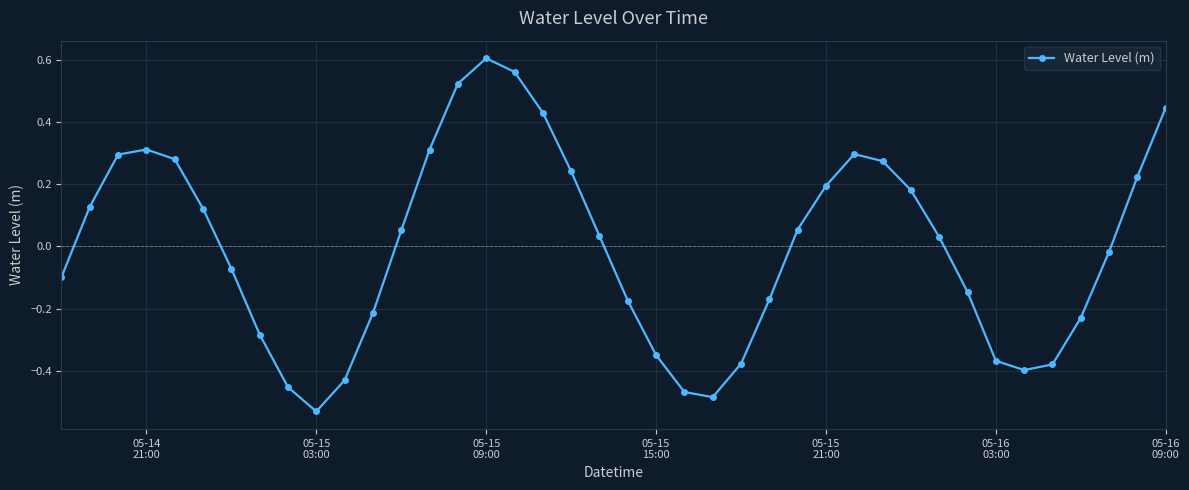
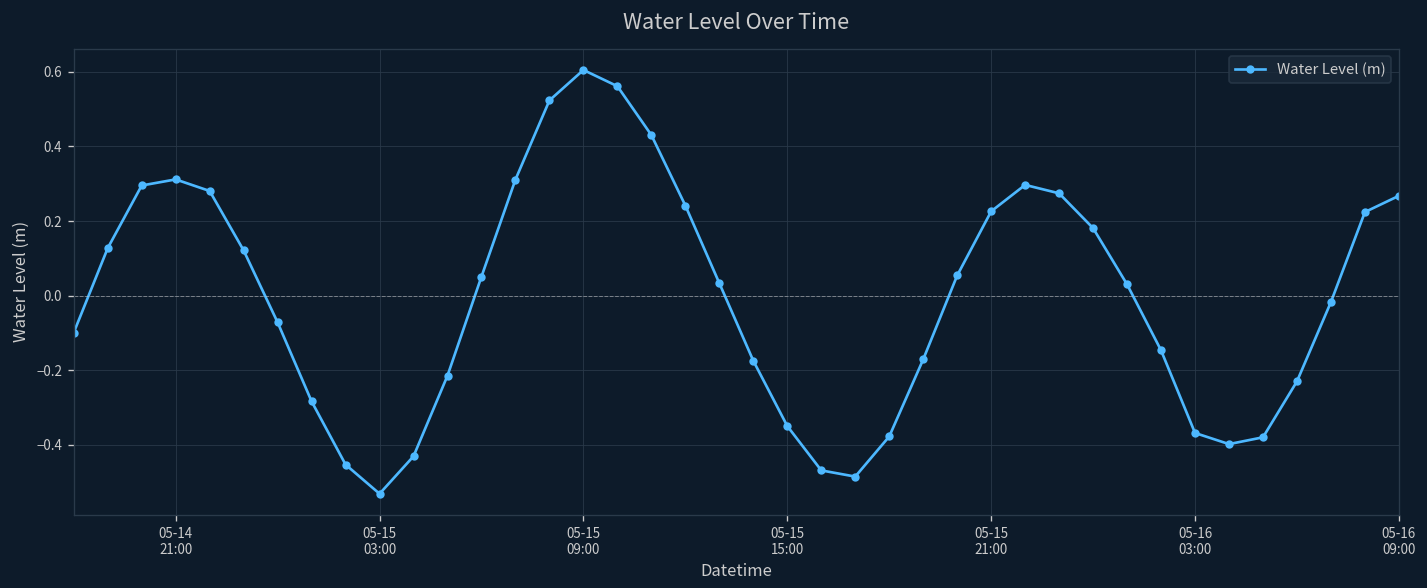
05-15 21:00: 0.19 -> 0.23
05-16 09:00: 0.45 -> 0.27
